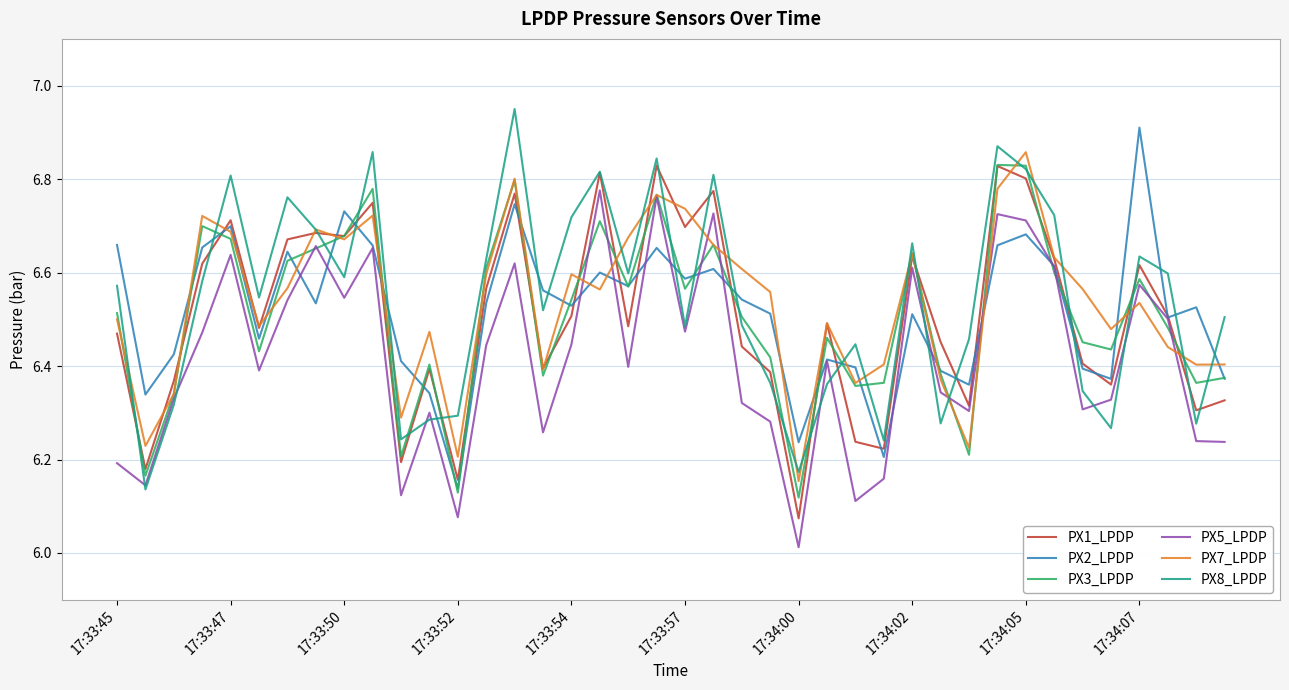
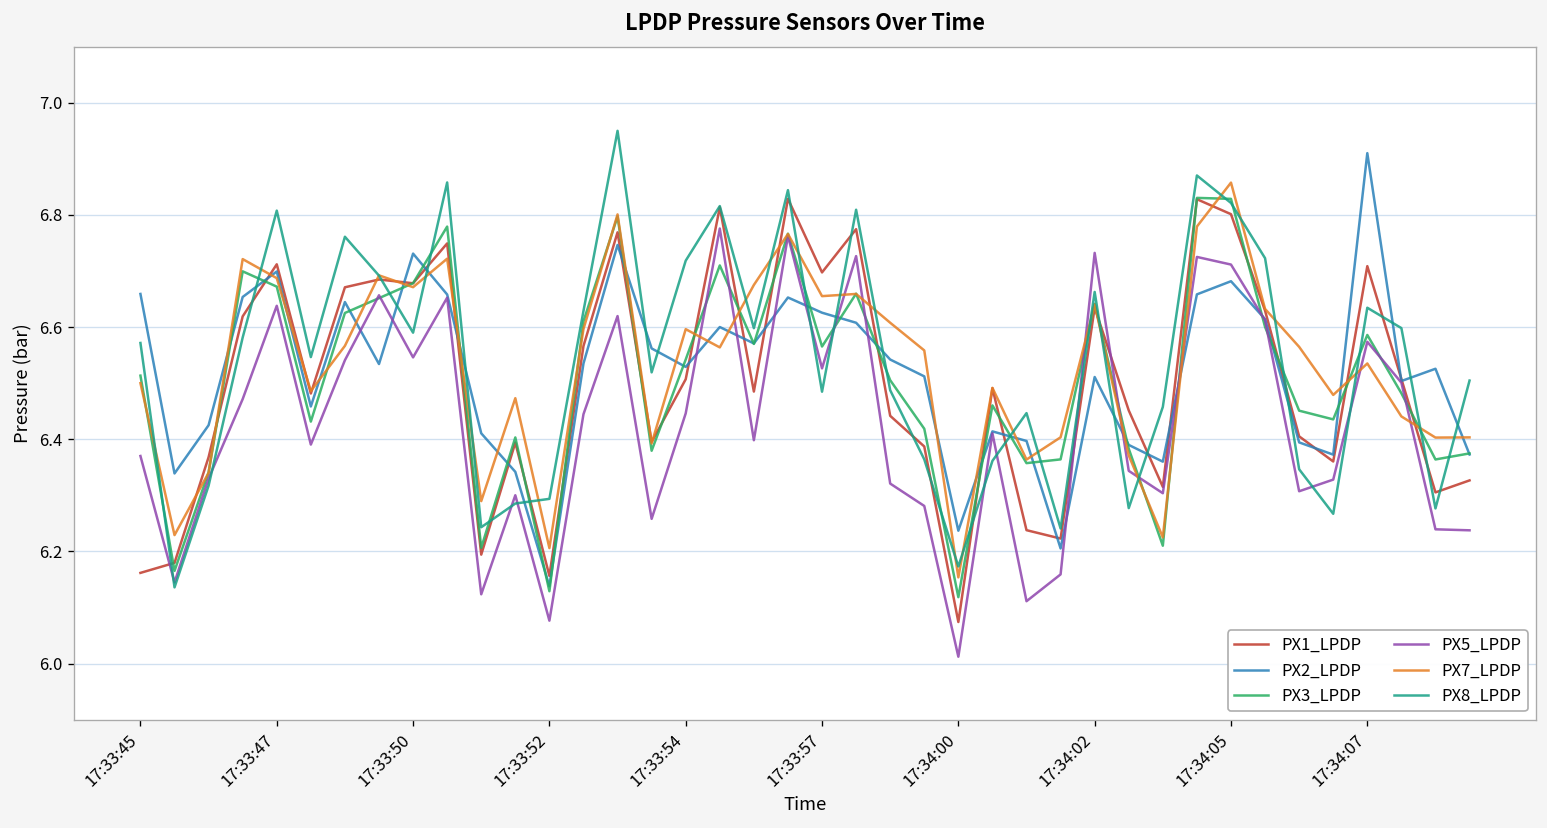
PX1_LPDP, 17:33:45: 6.47 -> 6.16
PX5_LPDP, 17:33:45: 6.19 -> 6.37
PX2_LPDP, 17:33:57: 6.59 -> 6.63
PX5_LPDP, 17:33:57: 6.47 -> 6.53
PX7_LPDP, 17:33:57: 6.74 -> 6.66
PX5_LPDP, 17:34:02: 6.61 -> 6.73
PX1_LPDP, 17:34:07: 6.62 -> 6.71
